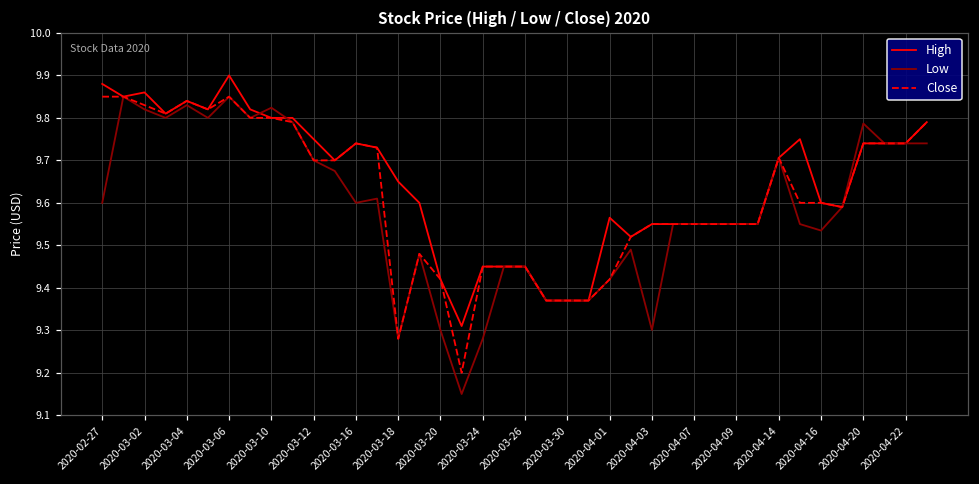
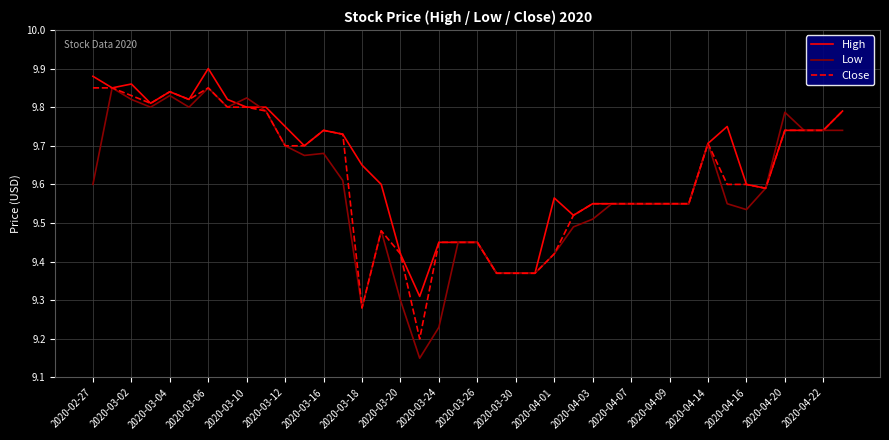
Low, 2020-03-16: 9.60 -> 9.68
Low, 2020-03-24: 9.28 -> 9.23
Low, 2020-04-03: 9.30 -> 9.51
